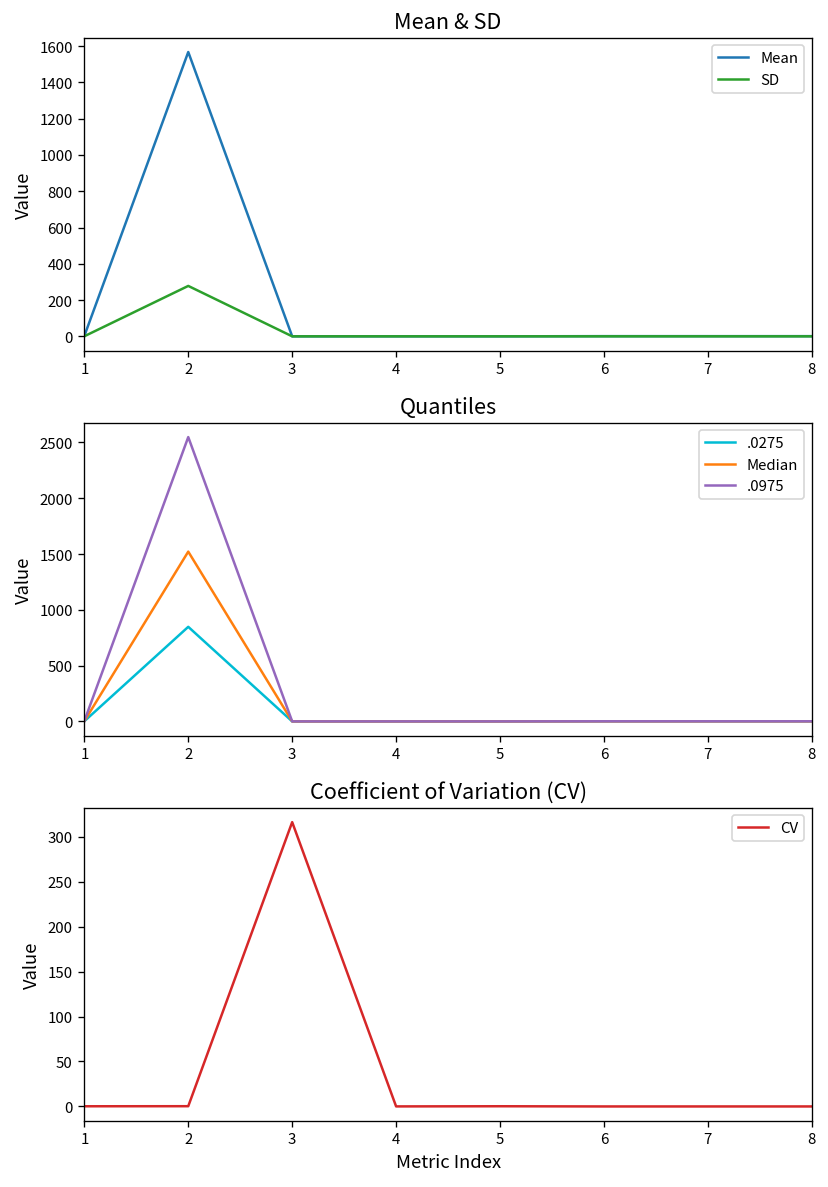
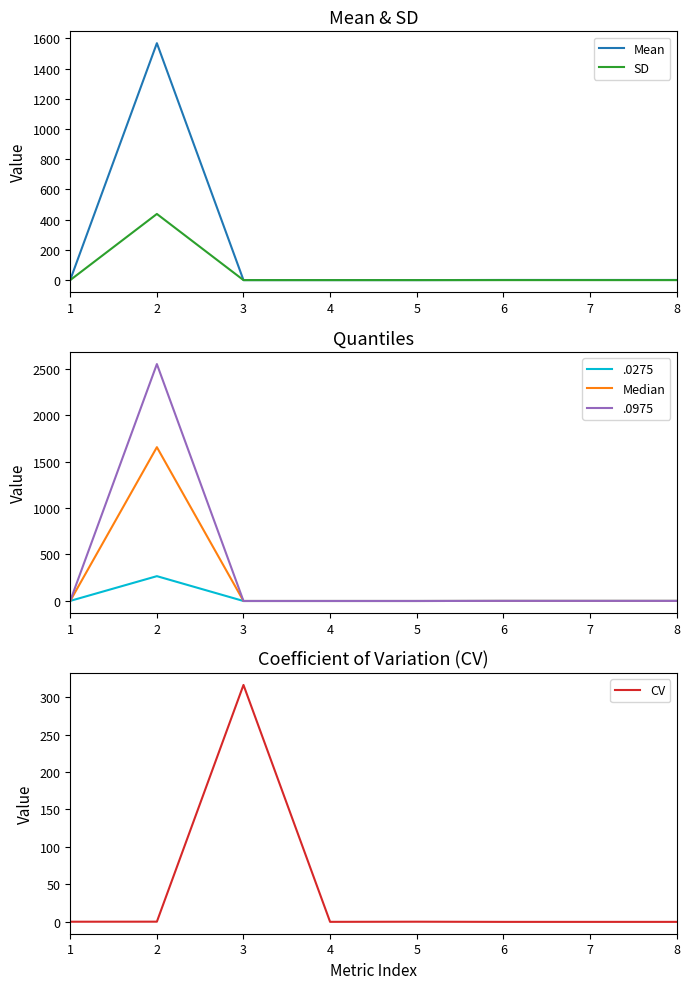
Mean & SD, SD, 2: 280 -> 440
Quantiles, .0275, 2: 800 -> 300
Quantiles, Median, 2: 1500 -> 1700
